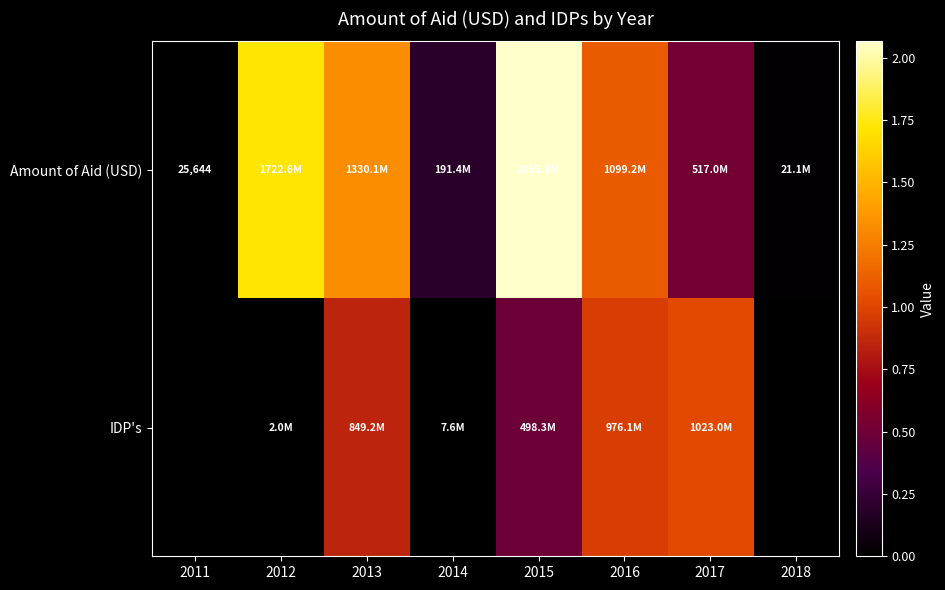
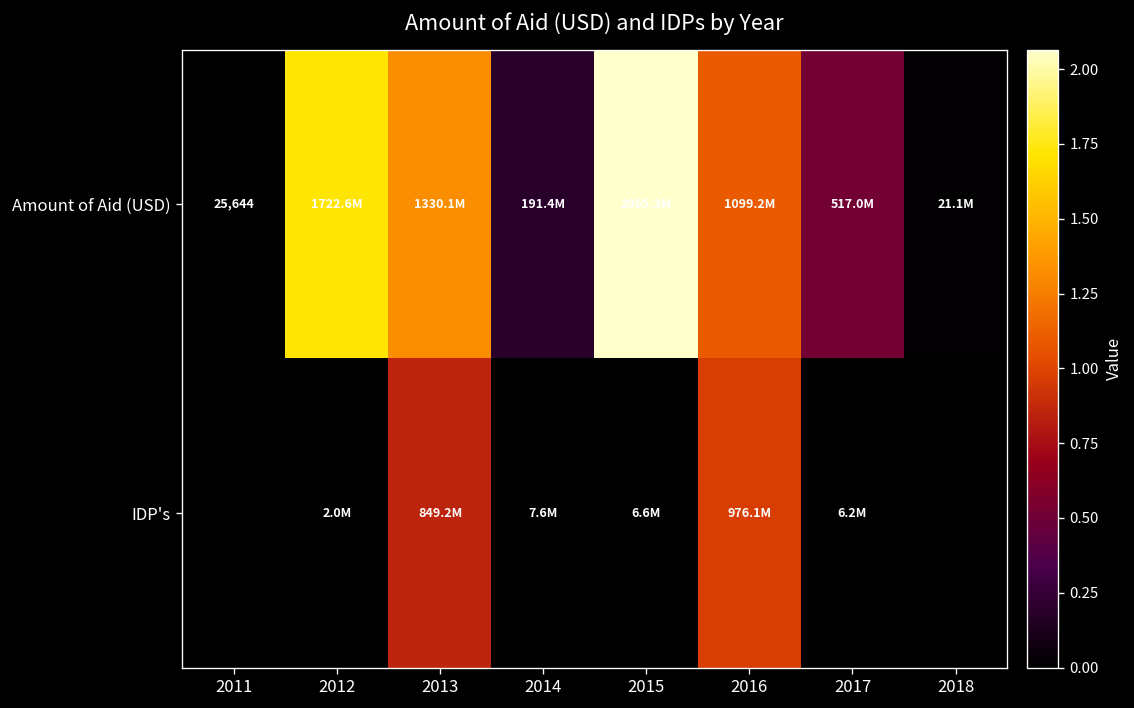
IDP's, 2015: 498.3M -> 6.6M
IDP's, 2017: 1023.0M -> 6.2M
